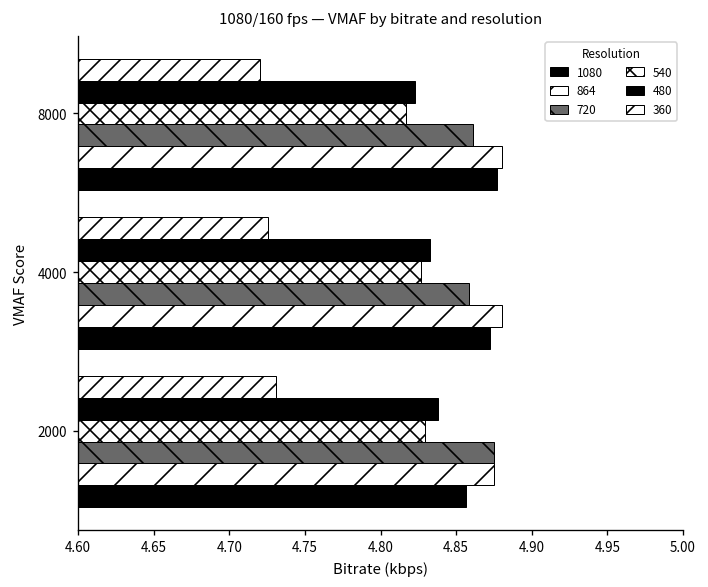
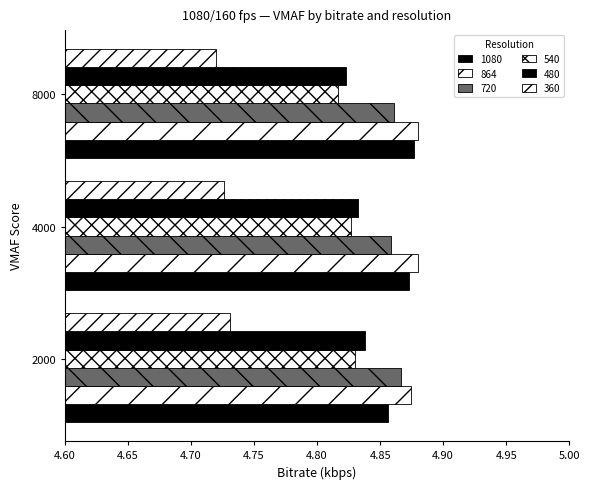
720, 2000: 4.875 -> 4.866
